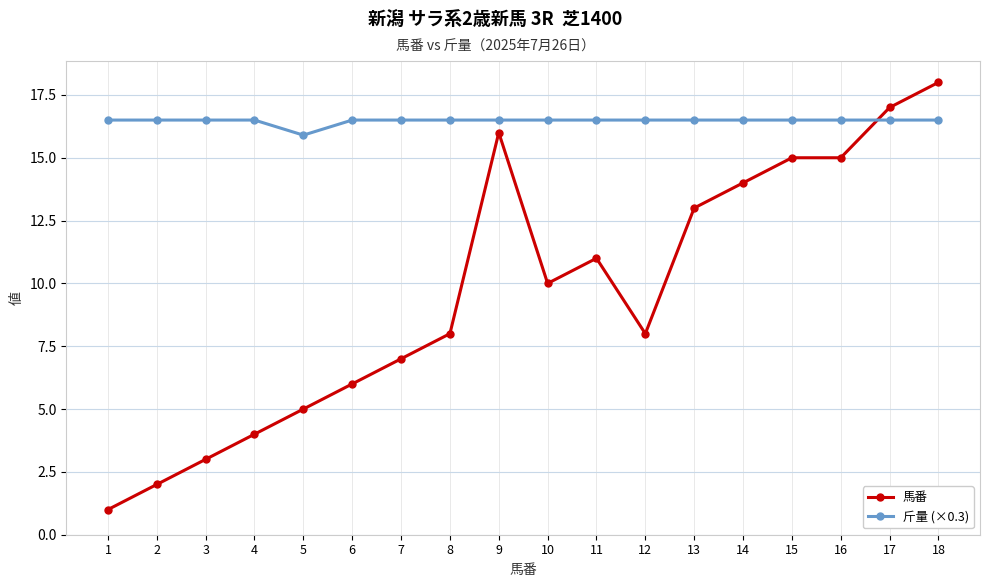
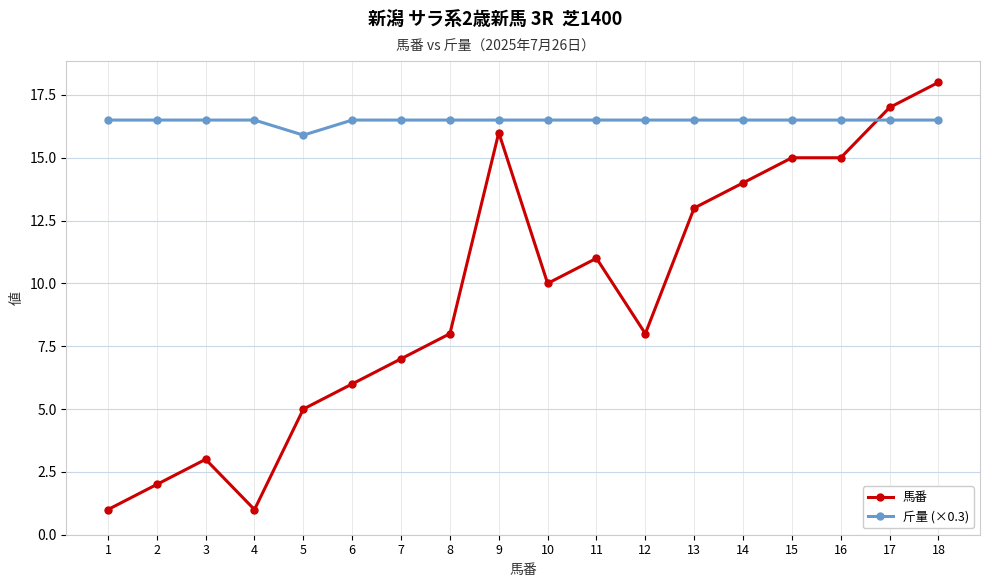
馬番, 4: 4 -> 1
